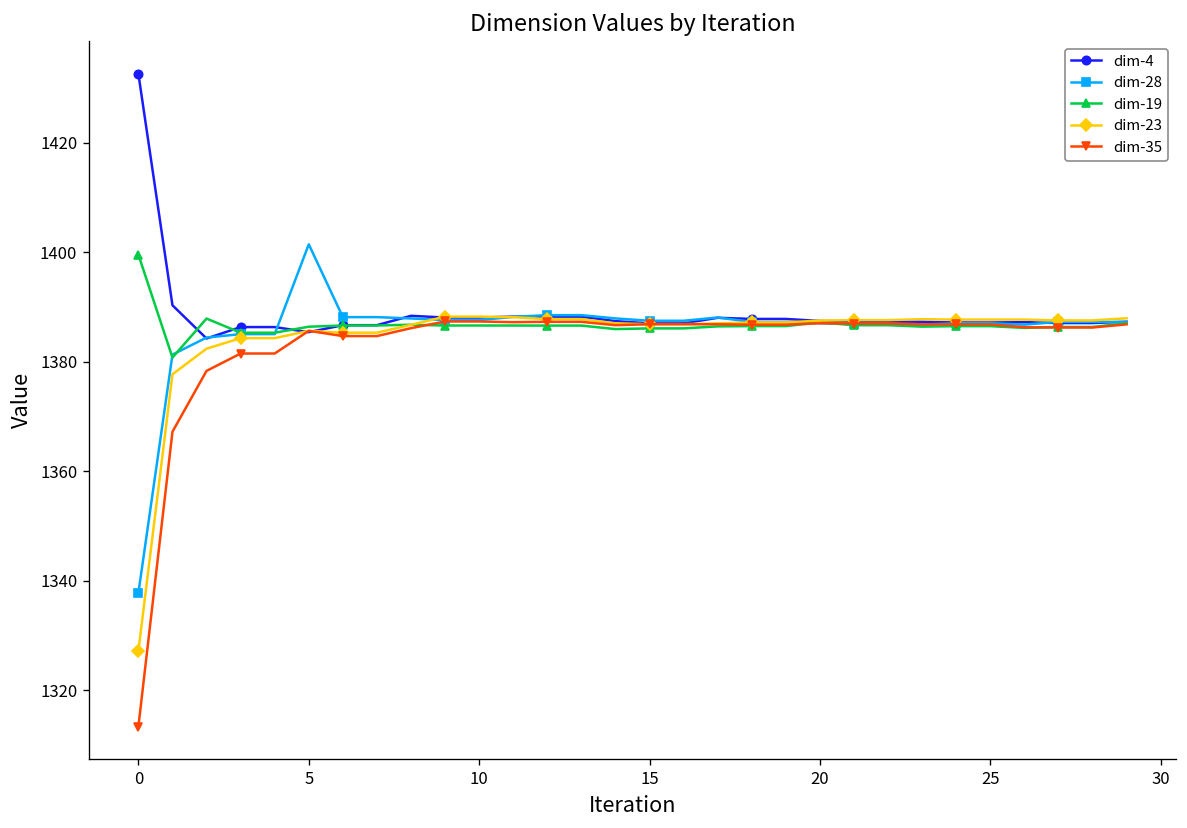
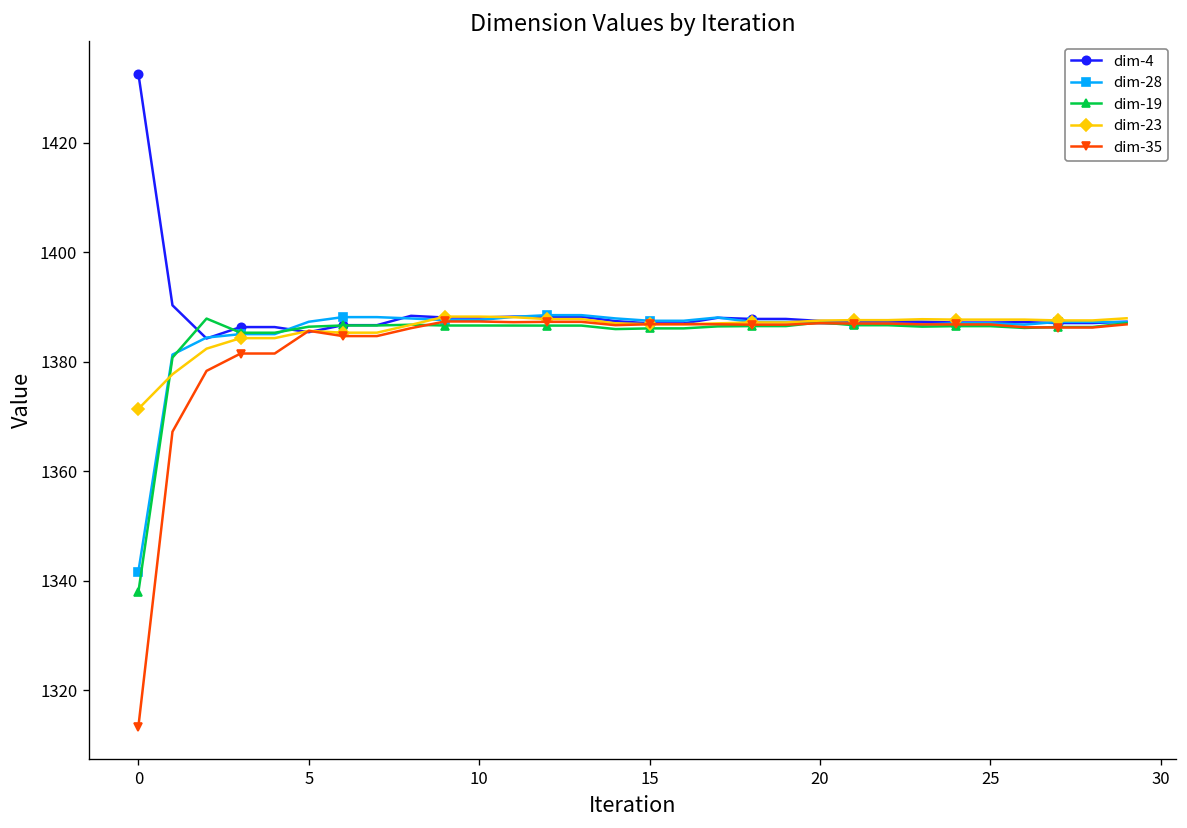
dim-28, 0: 1338 -> 1342
dim-19, 0: 1400 -> 1338
dim-23, 0: 1327 -> 1371
dim-28, 5: 1401 -> 1387
